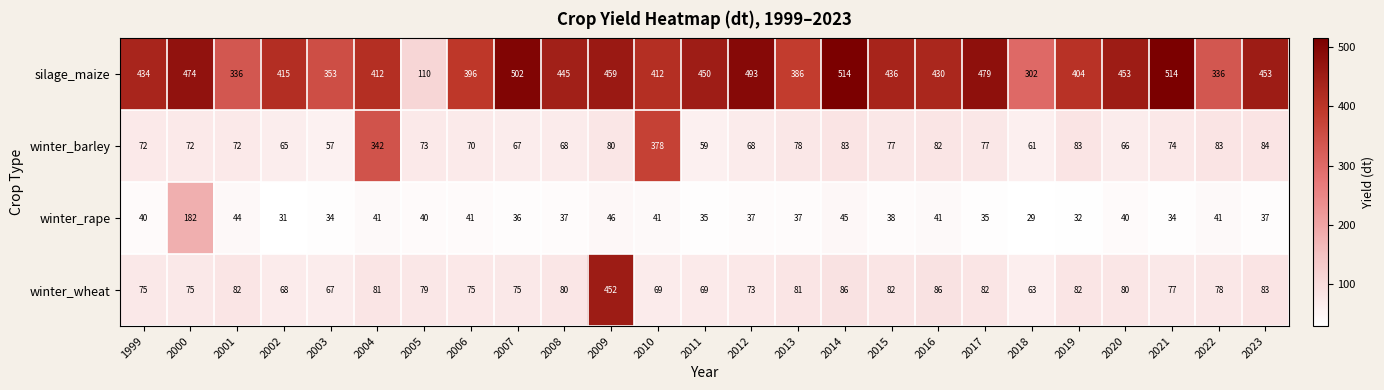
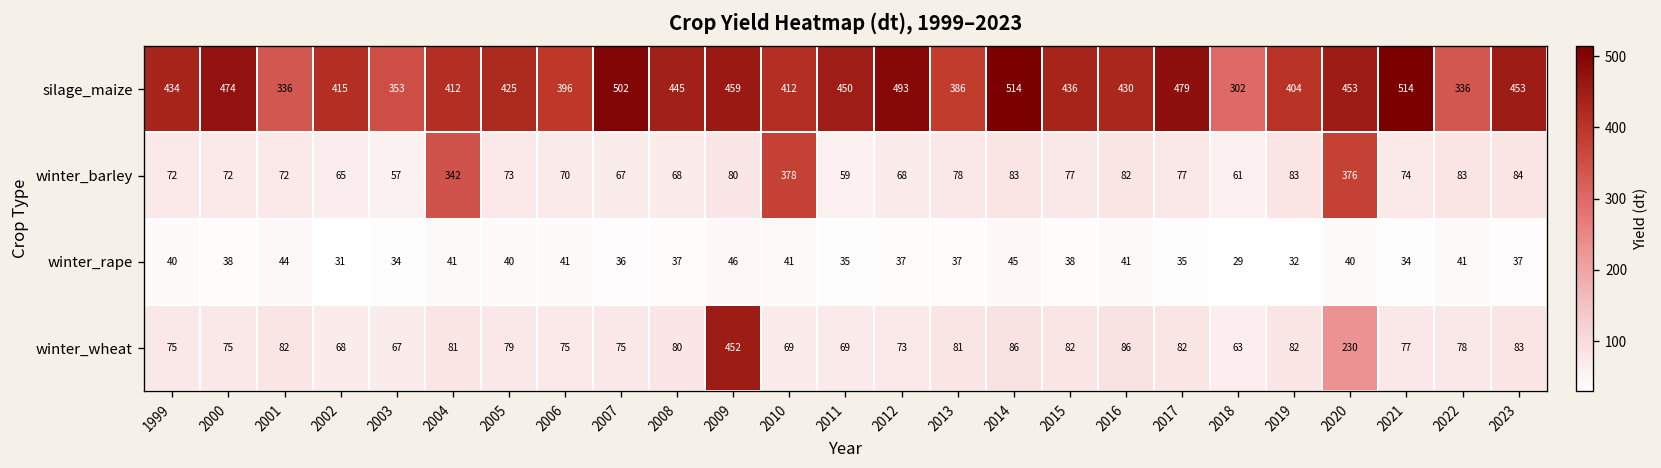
silage_maize, 2005: 110 -> 425
winter_barley, 2020: 66 -> 376
winter_rape, 2000: 182 -> 38
winter_wheat, 2020: 80 -> 230
